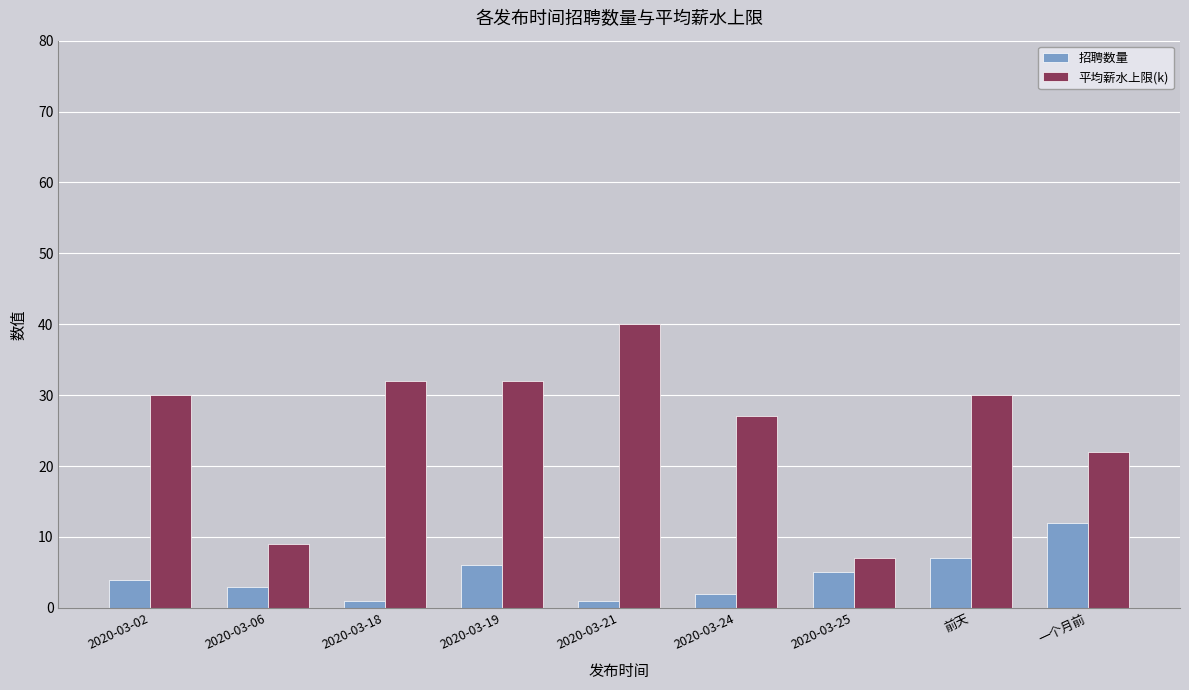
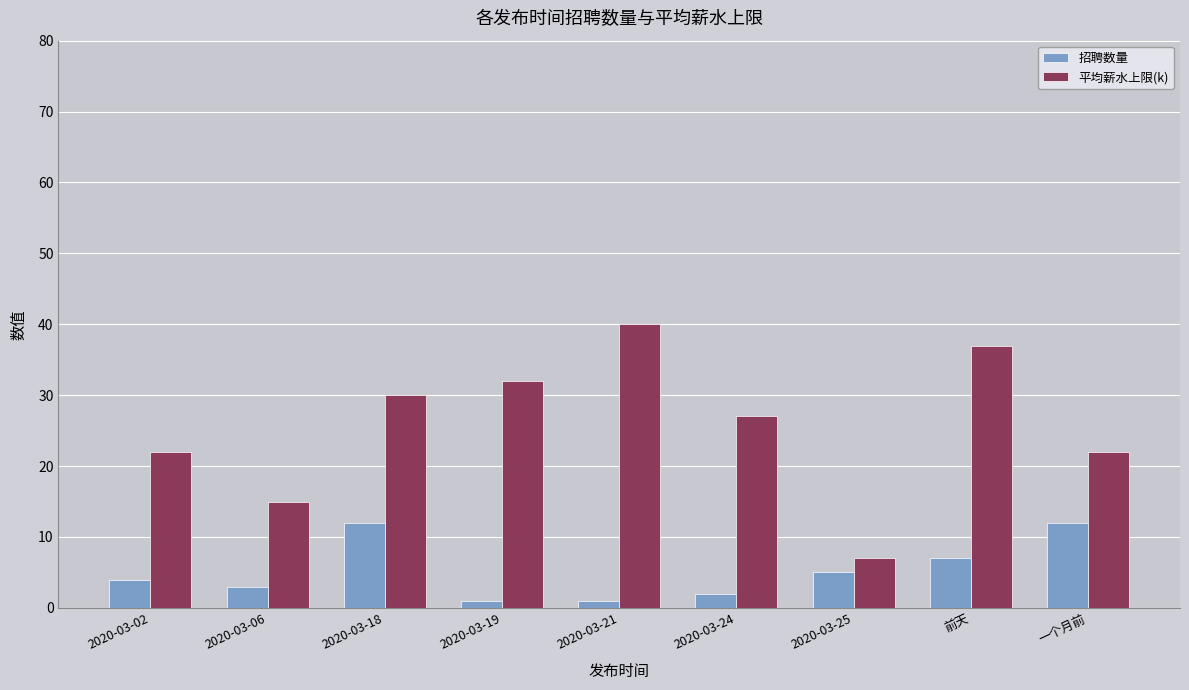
平均薪水上限(k), 2020-03-02: 30 -> 22
平均薪水上限(k), 2020-03-06: 9 -> 15
招聘数量, 2020-03-18: 1 -> 12
平均薪水上限(k), 2020-03-18: 32 -> 30
招聘数量, 2020-03-19: 6 -> 1
平均薪水上限(k), 前天: 30 -> 37
